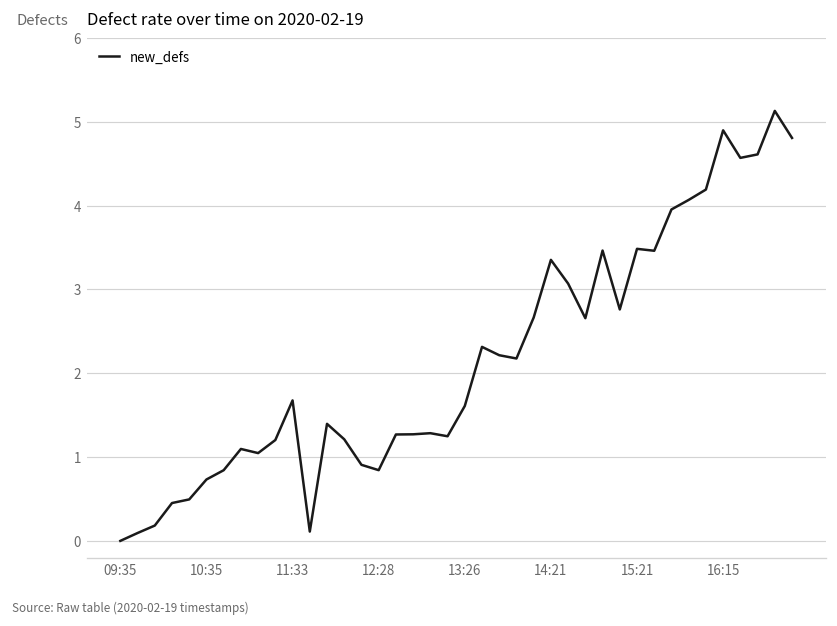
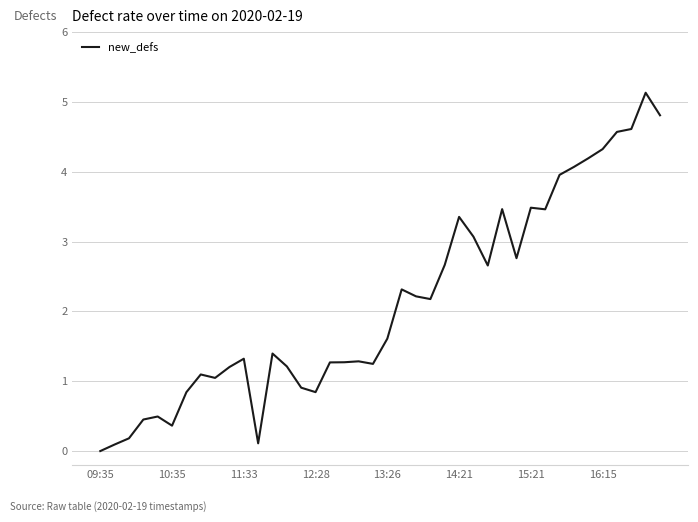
10:35: 0.7 -> 0.4
11:33: 1.7 -> 1.3
16:15: 4.9 -> 4.3
